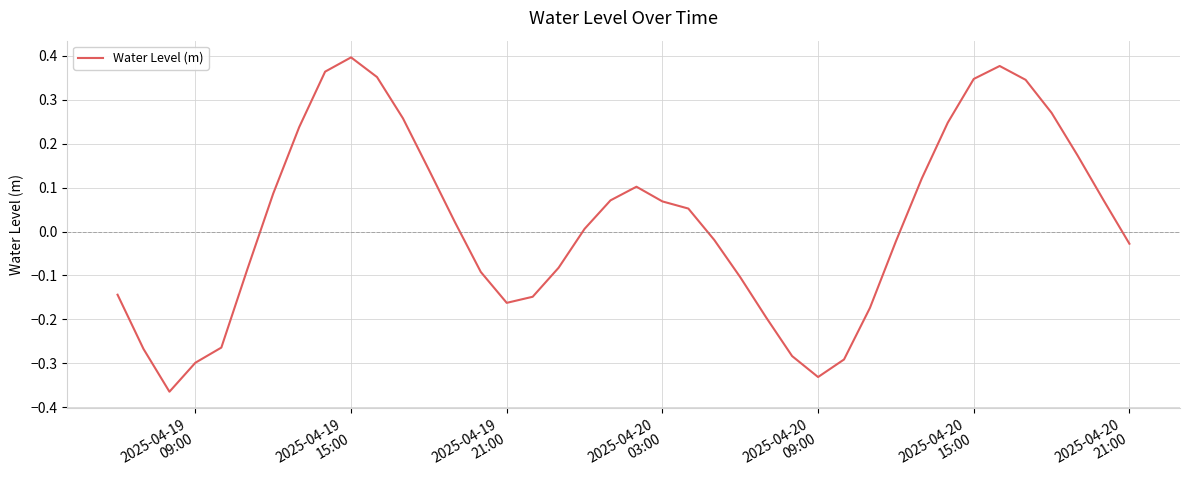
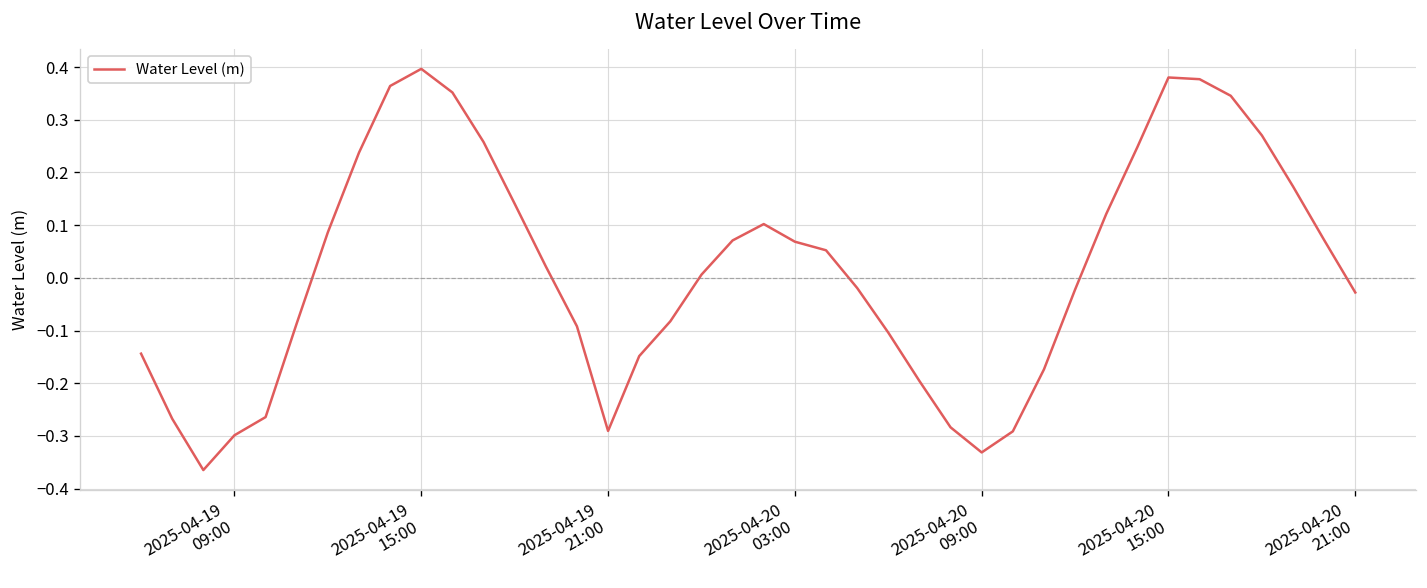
2025-04-19 21:00: -0.16 -> -0.29
2025-04-20 15:00: 0.35 -> 0.38
